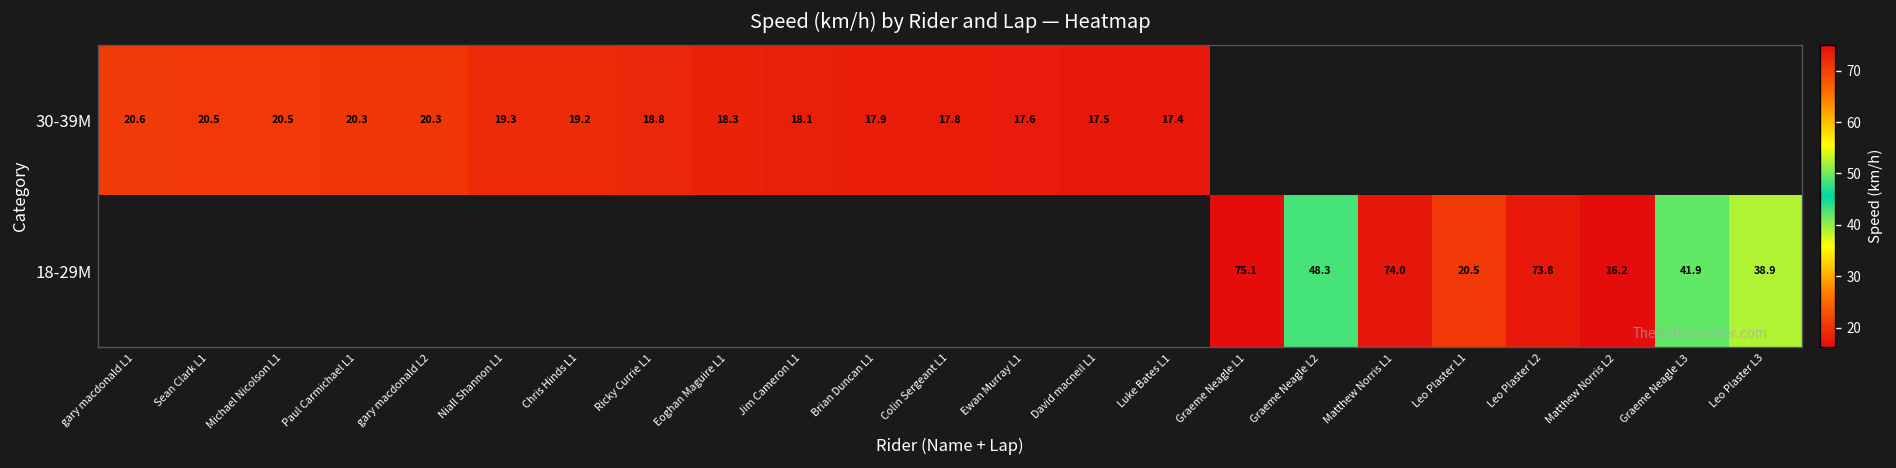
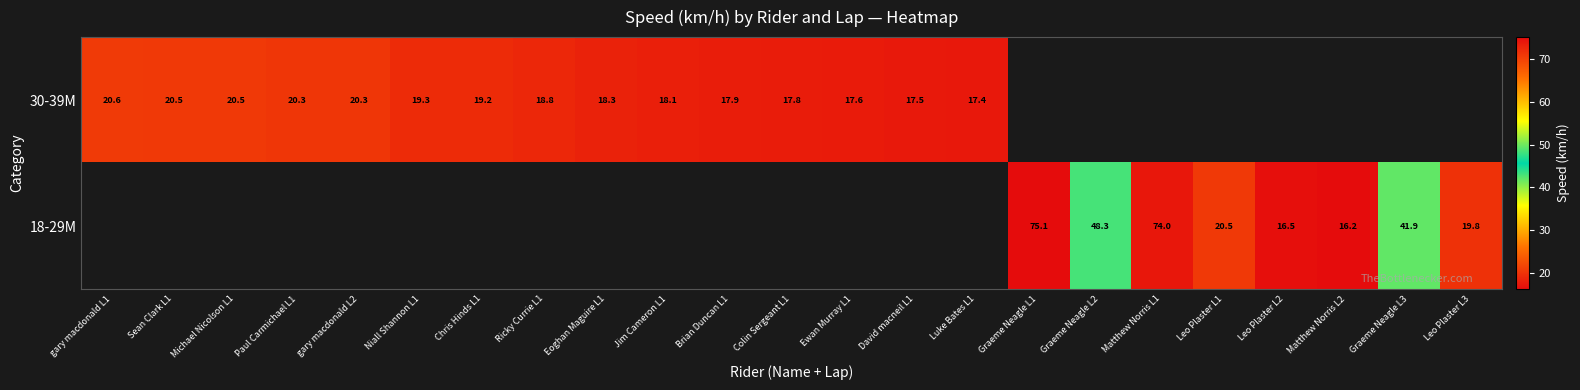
18-29M, Leo Plaster L2: 73.8 -> 16.5
18-29M, Leo Plaster L3: 38.9 -> 19.8
